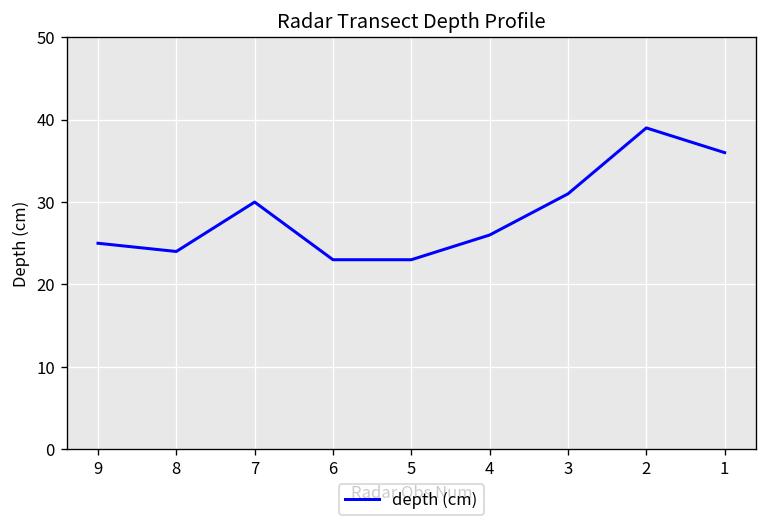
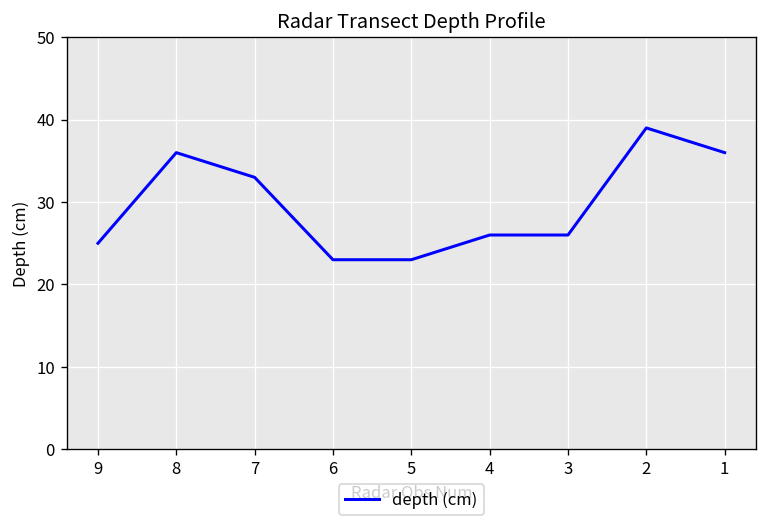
8: 24 -> 36
7: 30 -> 33
3: 31 -> 26
